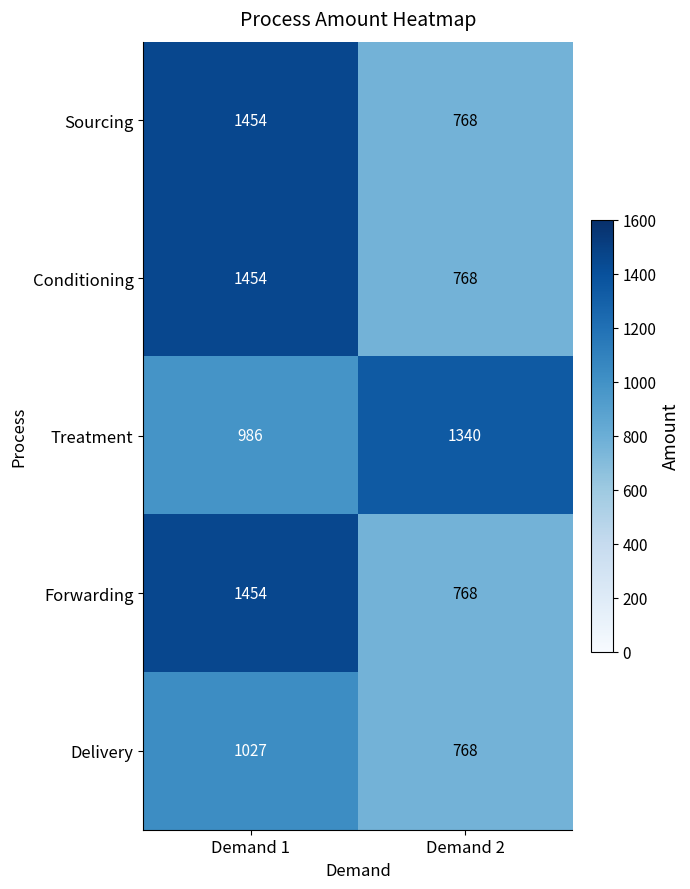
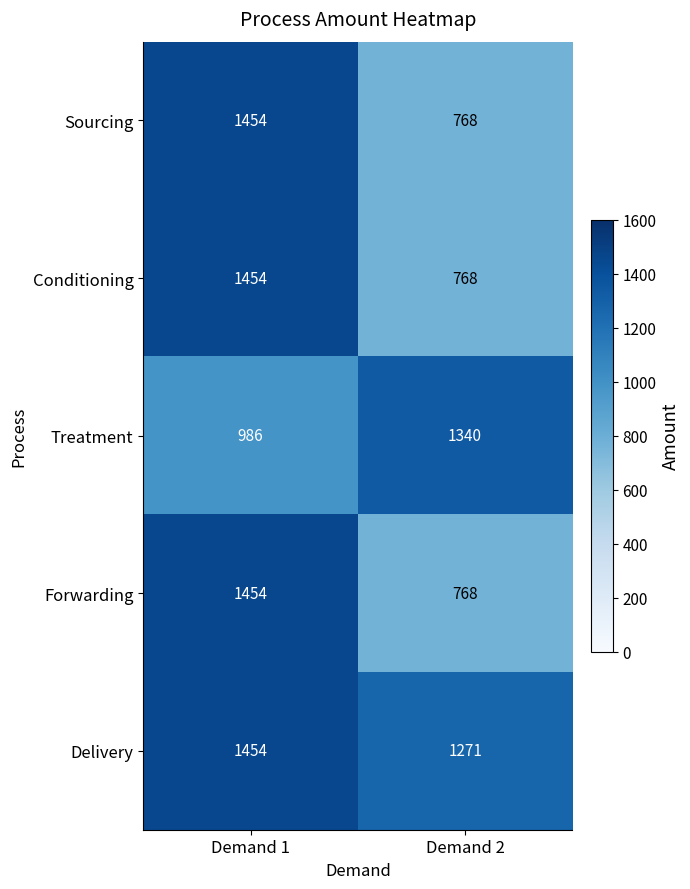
Delivery, Demand 1: 1027 -> 1454
Delivery, Demand 2: 768 -> 1271
